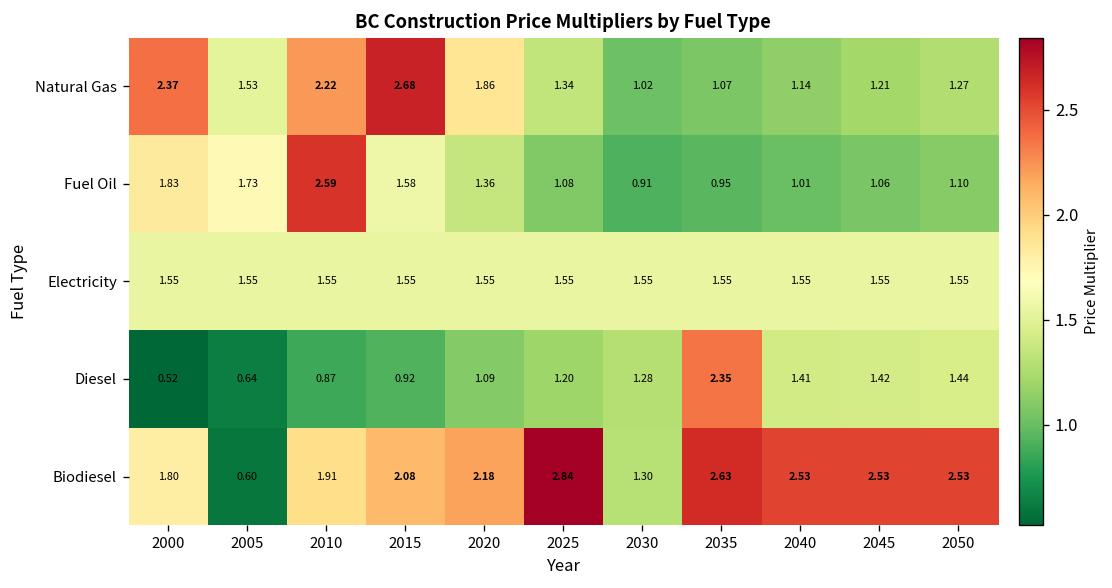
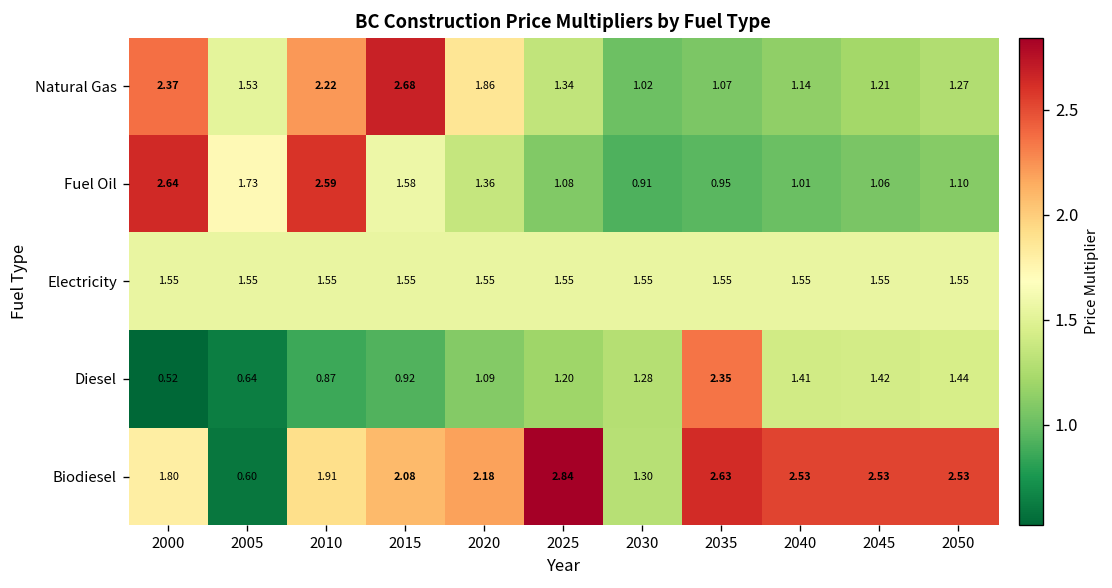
Fuel Oil, 2000: 1.83 -> 2.64
